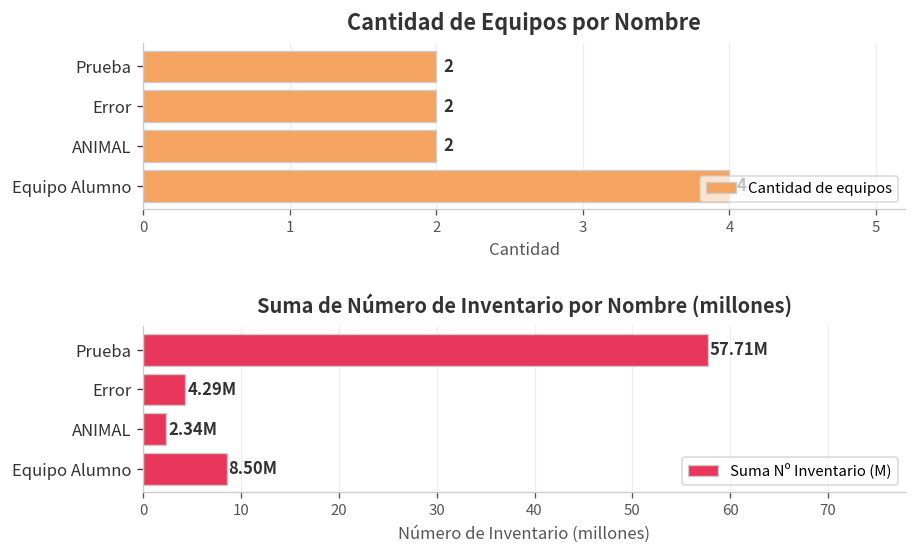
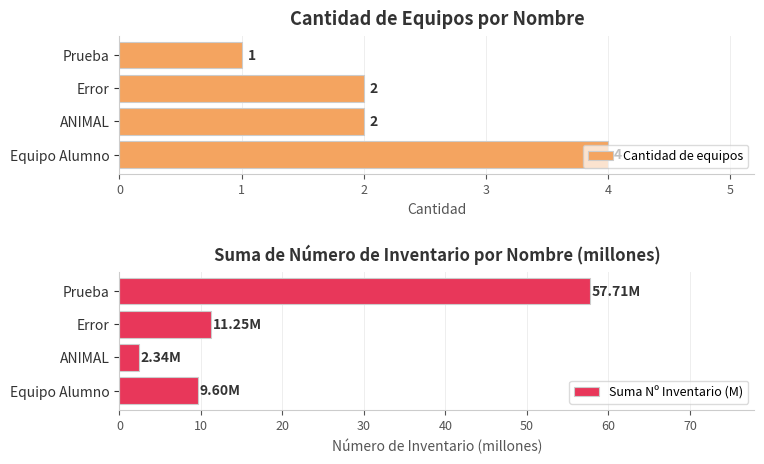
Cantidad de Equipos por Nombre, Prueba: 2 -> 1
Suma de Número de Inventario por Nombre (millones), Error: 4.29M -> 11.25M
Suma de Número de Inventario por Nombre (millones), Equipo Alumno: 8.50M -> 9.60M
